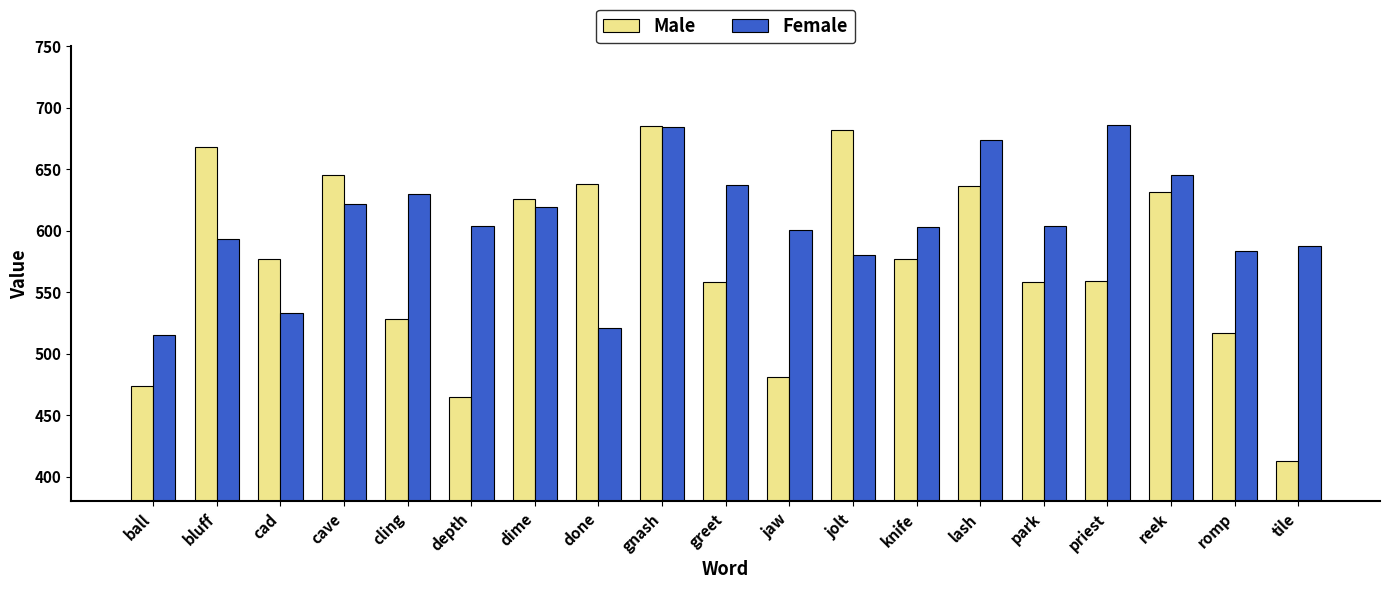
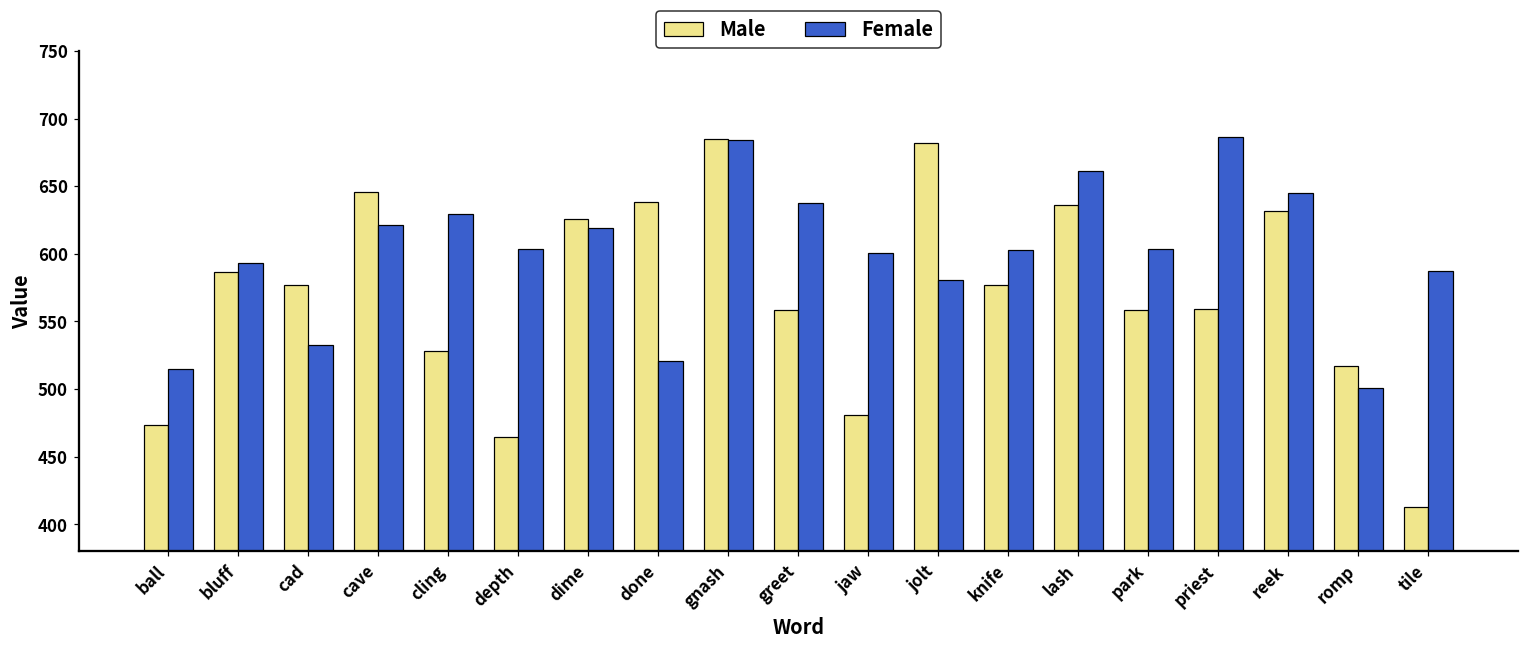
Male, bluff: 668 -> 587
Female, lash: 674 -> 661
Female, romp: 584 -> 501
